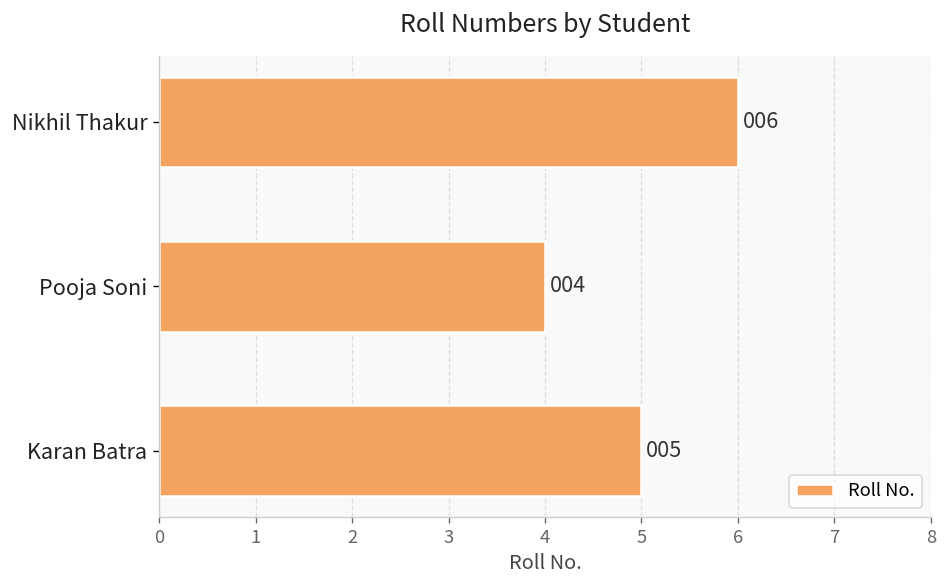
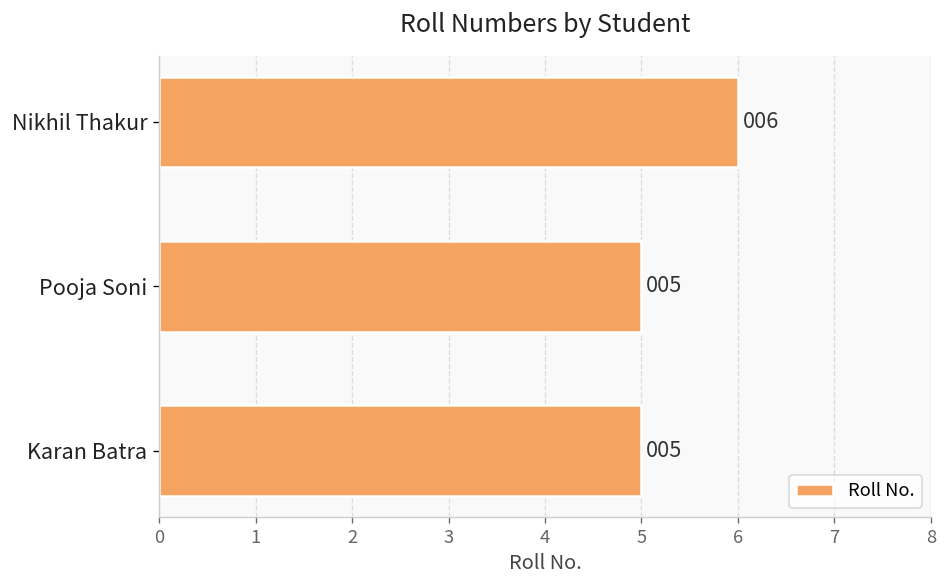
Pooja Soni: 004 -> 005
